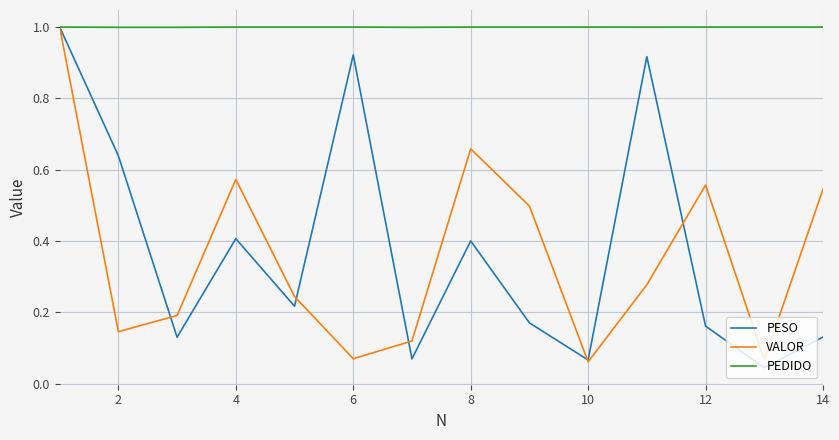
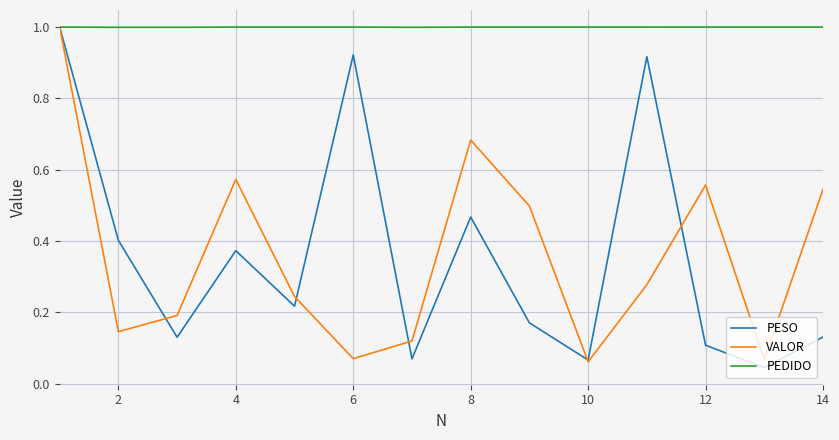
PESO, 2: 0.64 -> 0.40
PESO, 4: 0.41 -> 0.37
PESO, 8: 0.40 -> 0.47
VALOR, 8: 0.66 -> 0.68
PESO, 12: 0.16 -> 0.11
